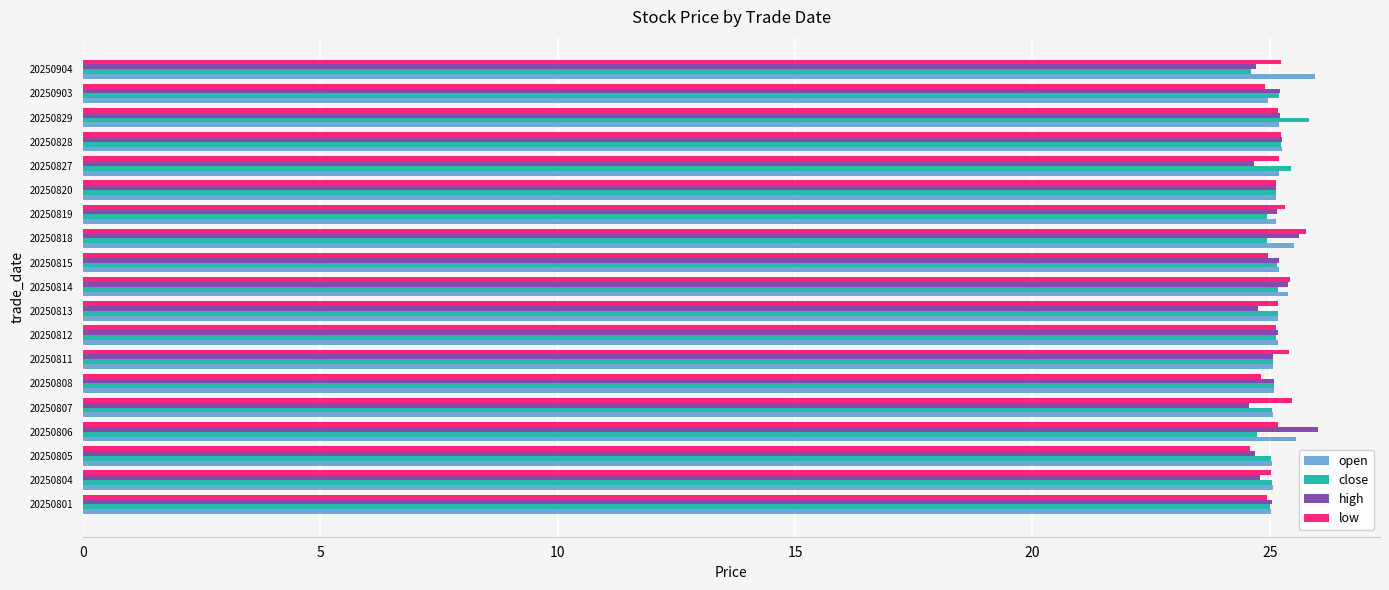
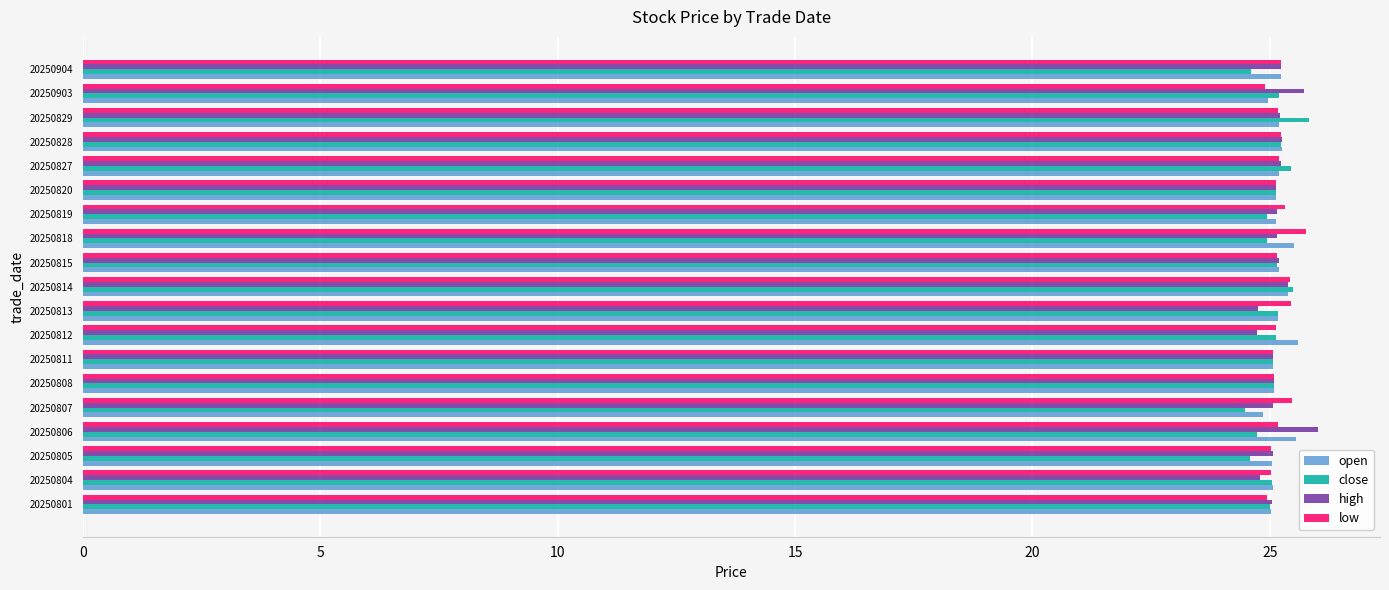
high, 20250904: 24.7 -> 25.2
open, 20250904: 26.0 -> 25.2
high, 20250903: 25.2 -> 25.7
high, 20250827: 24.7 -> 25.2
high, 20250818: 25.6 -> 25.2
low, 20250815: 25.0 -> 25.2
close, 20250814: 25.2 -> 25.5
low, 20250813: 25.2 -> 25.4
high, 20250812: 25.2 -> 24.7
open, 20250812: 25.2 -> 25.6
low, 20250811: 25.4 -> 25.1
low, 20250808: 24.8 -> 25.1
high, 20250807: 24.6 -> 25.1
close, 20250807: 25.1 -> 24.5
open, 20250807: 25.1 -> 24.9
low, 20250805: 24.6 -> 25.0
high, 20250805: 24.7 -> 25.1
close, 20250805: 25.0 -> 24.6
